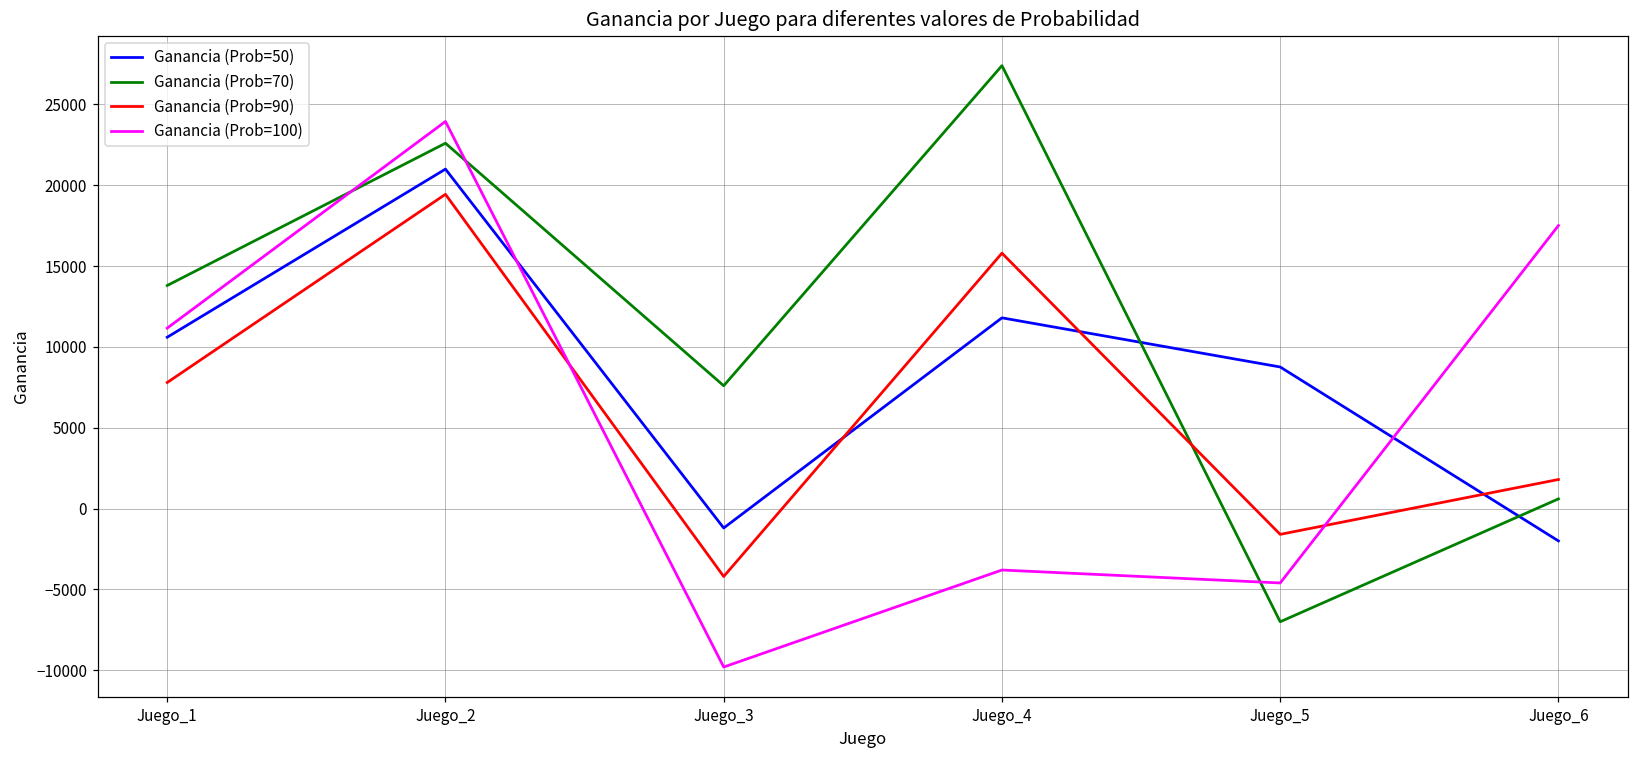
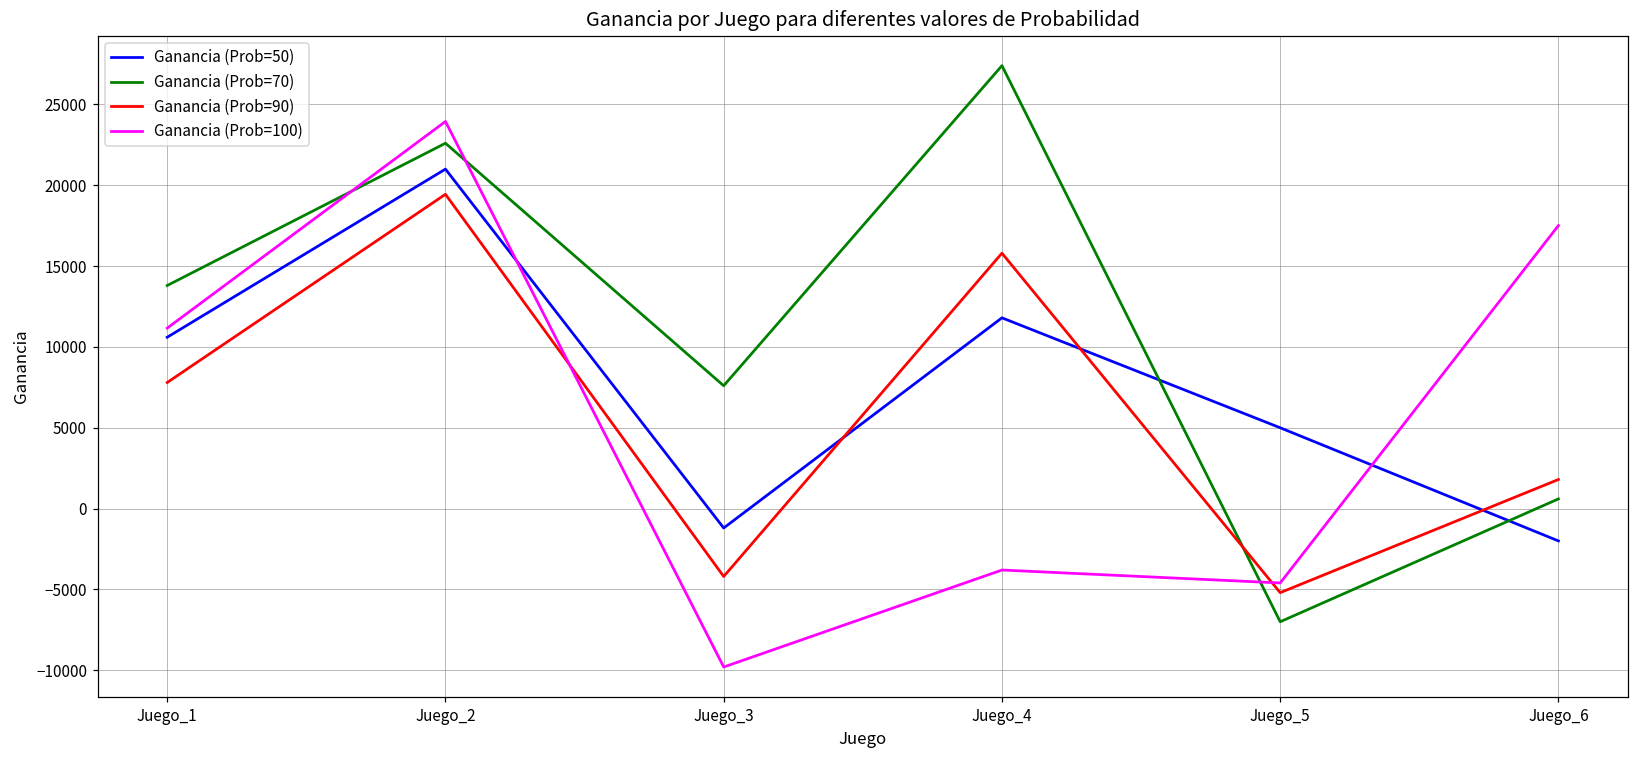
Ganancia (Prob=50), Juego_5: 8800 -> 5000
Ganancia (Prob=90), Juego_5: -1600 -> -5200
